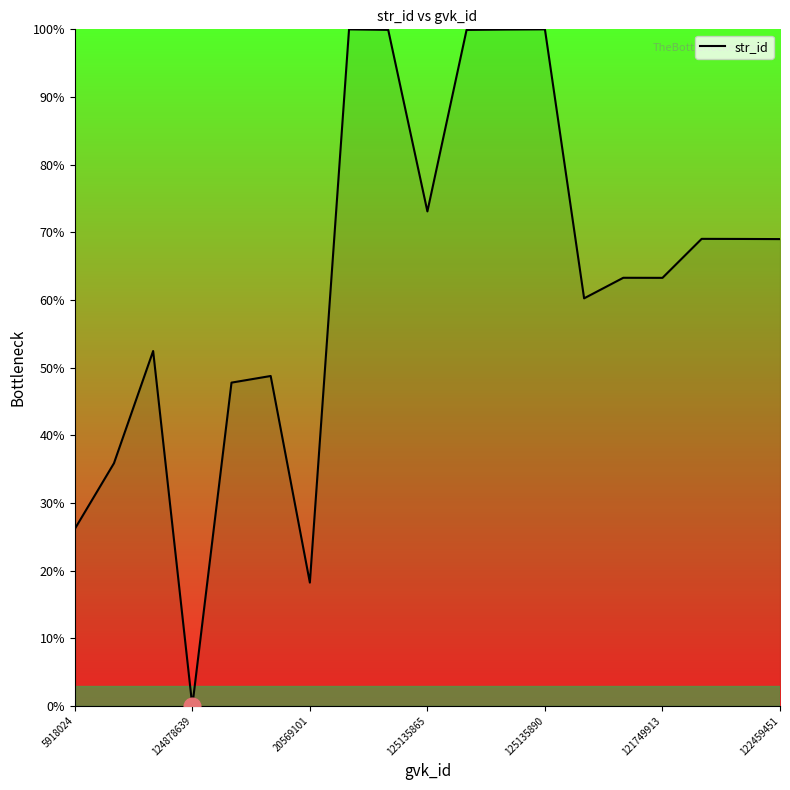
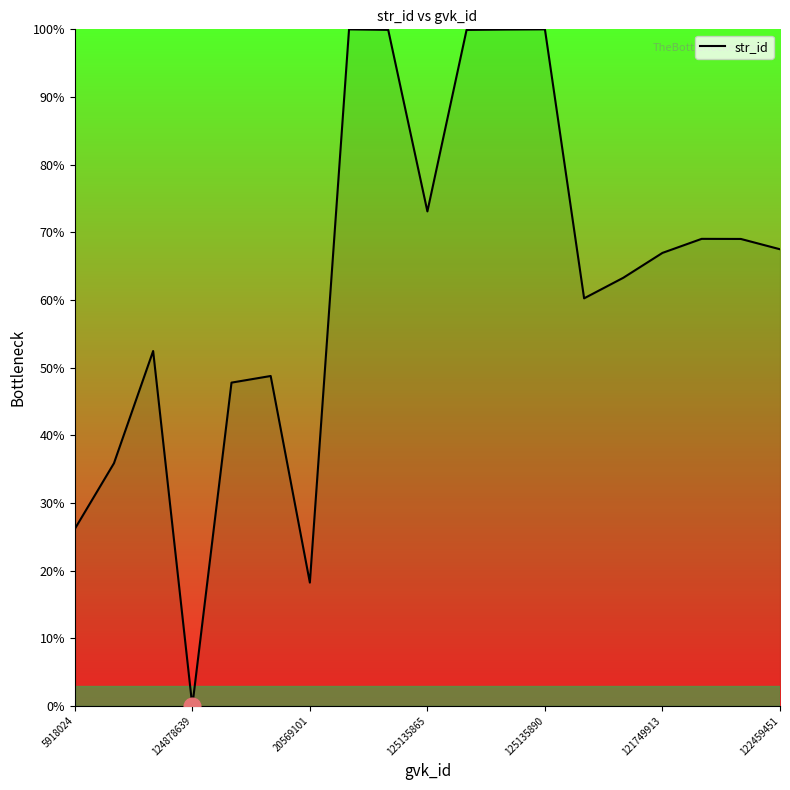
str_id, 121749913: 63% -> 67%
str_id, 122459451: 69% -> 67%
